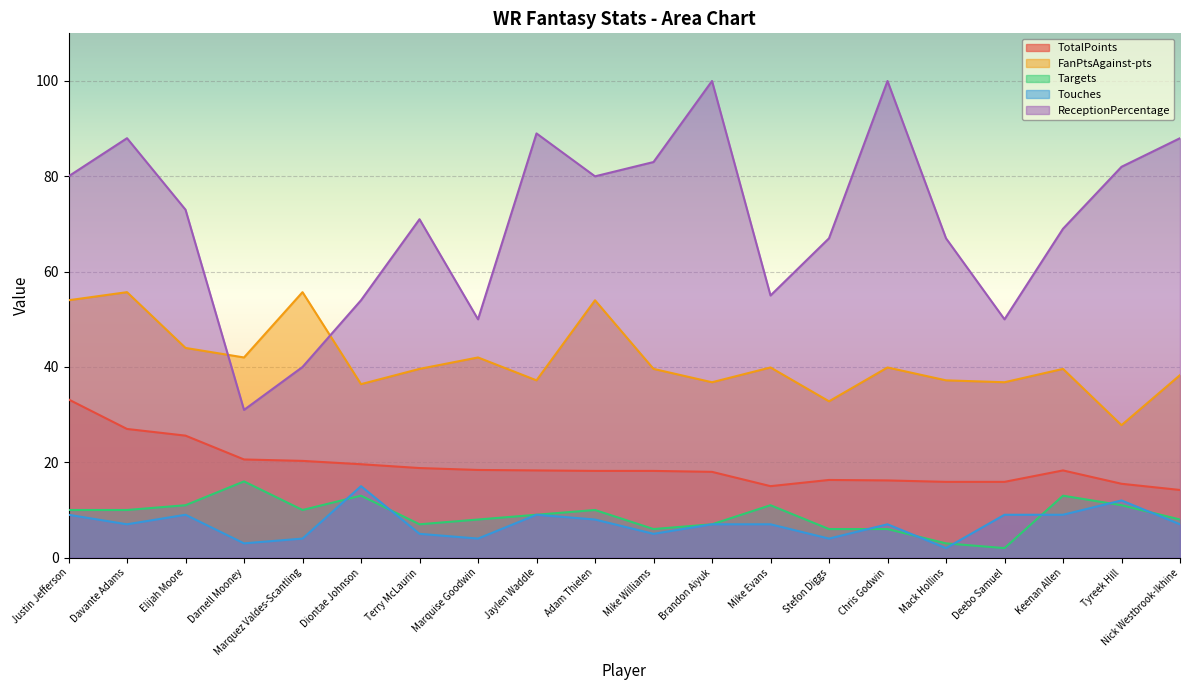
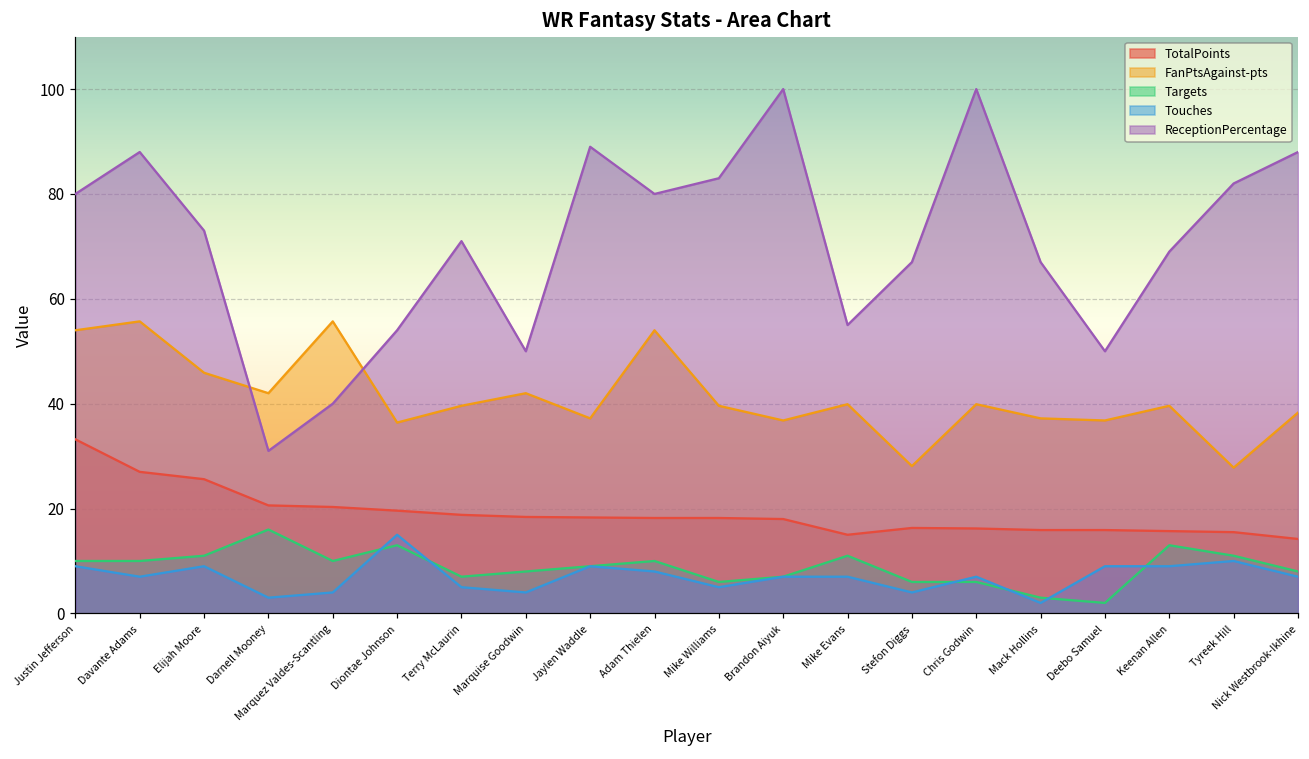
FanPtsAgainst-pts, Elijah Moore: 44 -> 46
FanPtsAgainst-pts, Stefon Diggs: 33 -> 28
TotalPoints, Keenan Allen: 18 -> 16
Touches, Tyreek Hill: 12 -> 10
